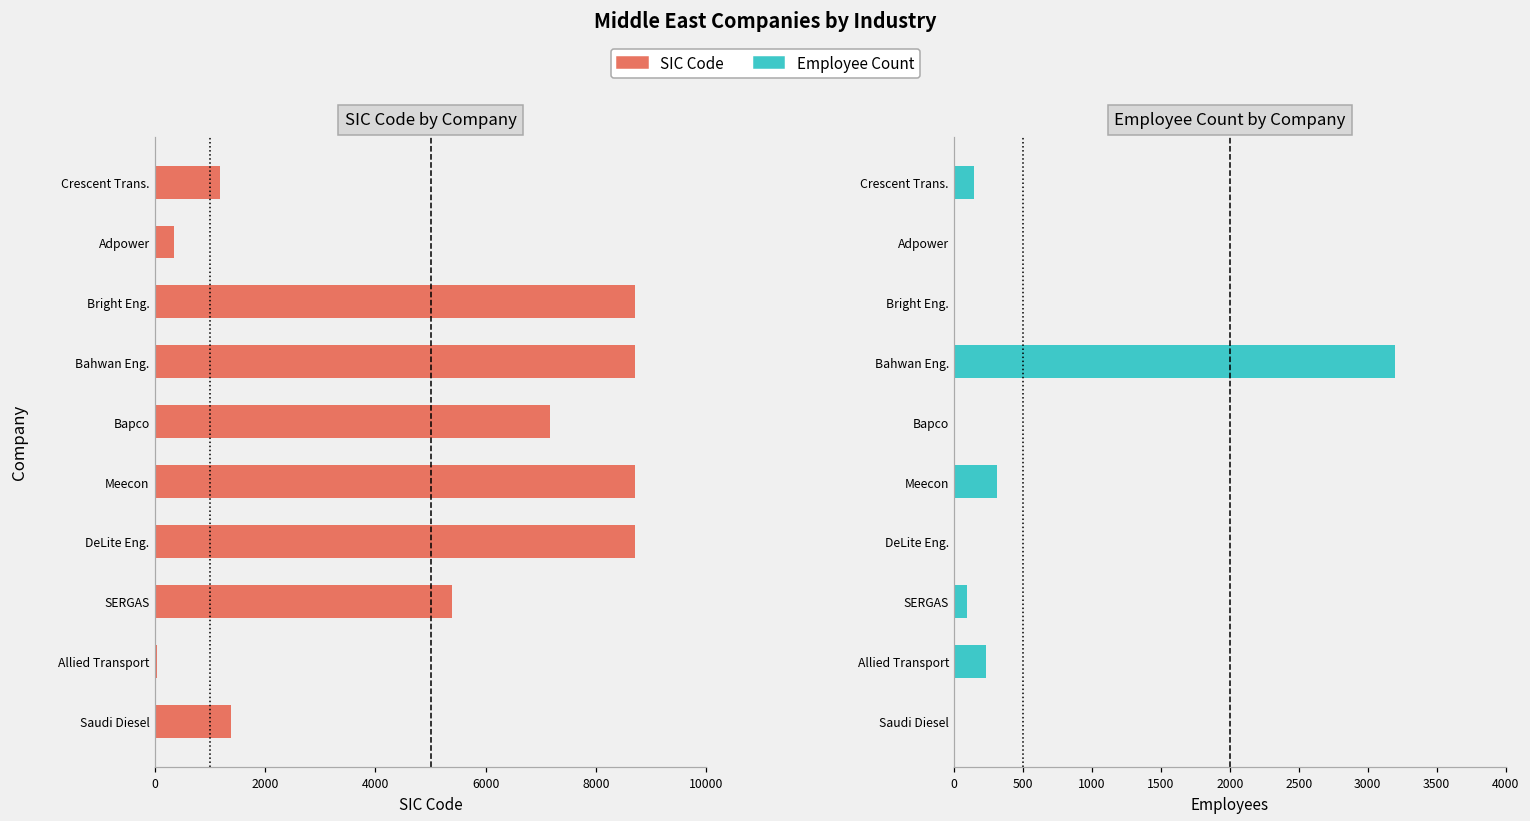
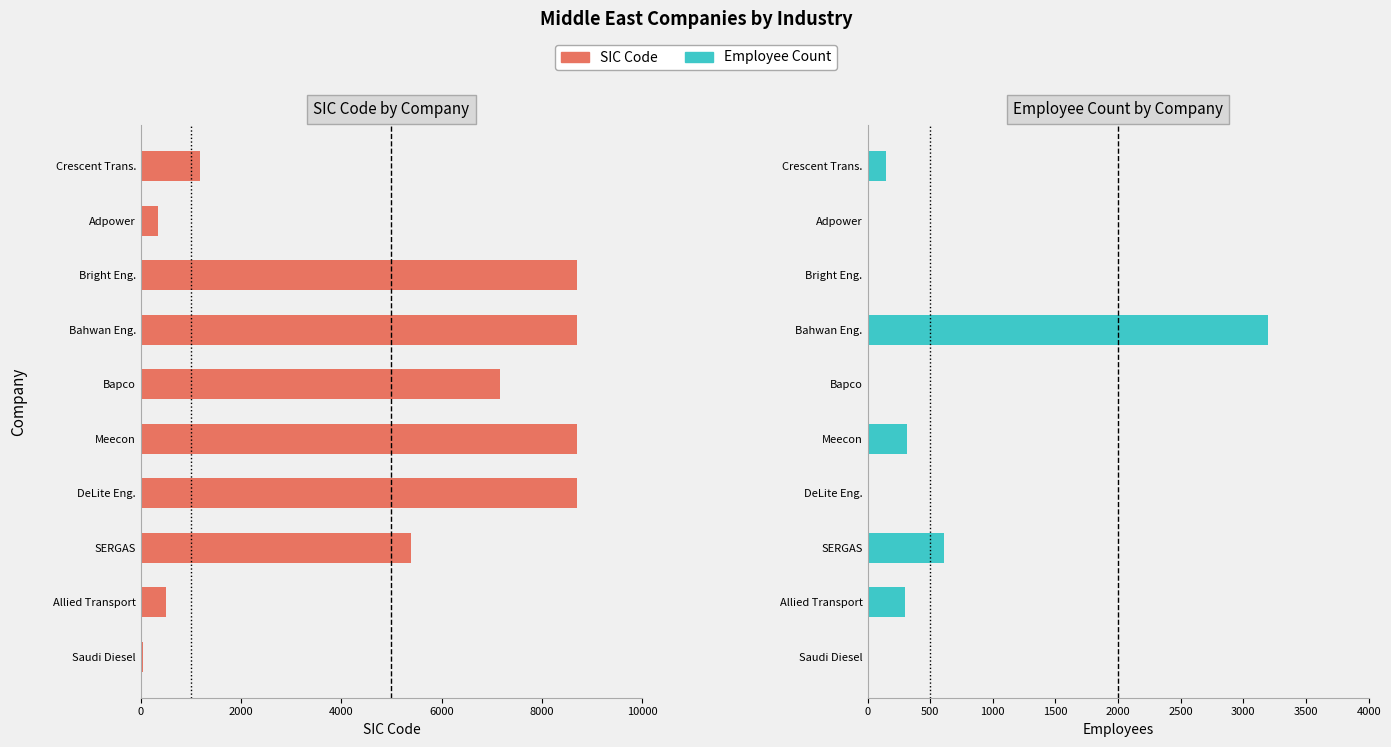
SIC Code by Company, Allied Transport: 0 -> 500
SIC Code by Company, Saudi Diesel: 1400 -> 0
Employee Count by Company, SERGAS: 90 -> 610
Employee Count by Company, Allied Transport: 230 -> 300
